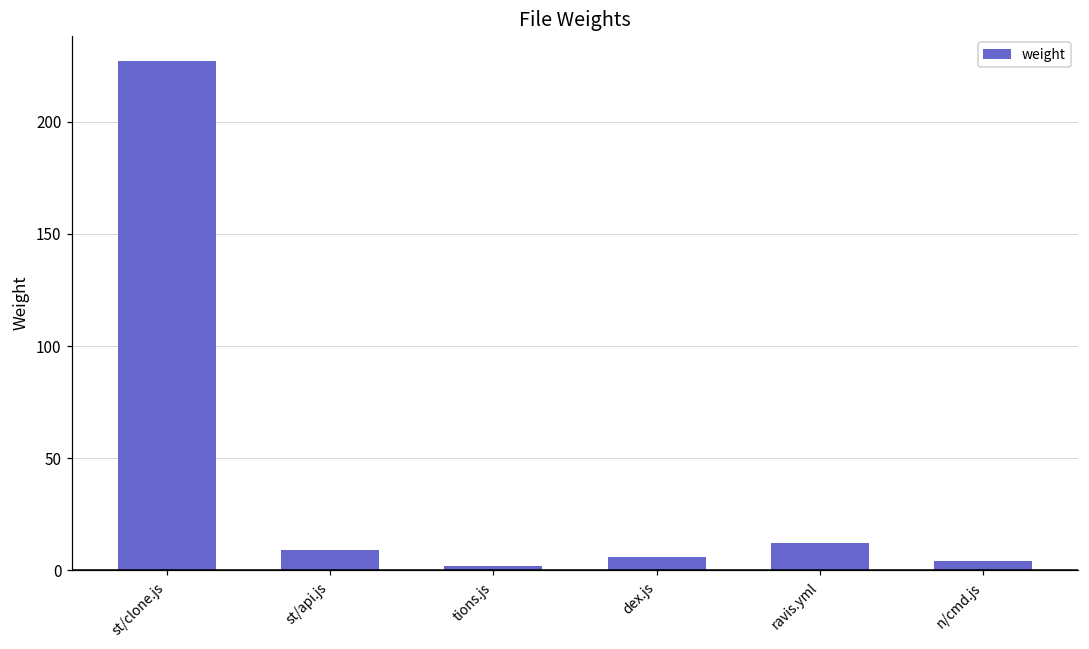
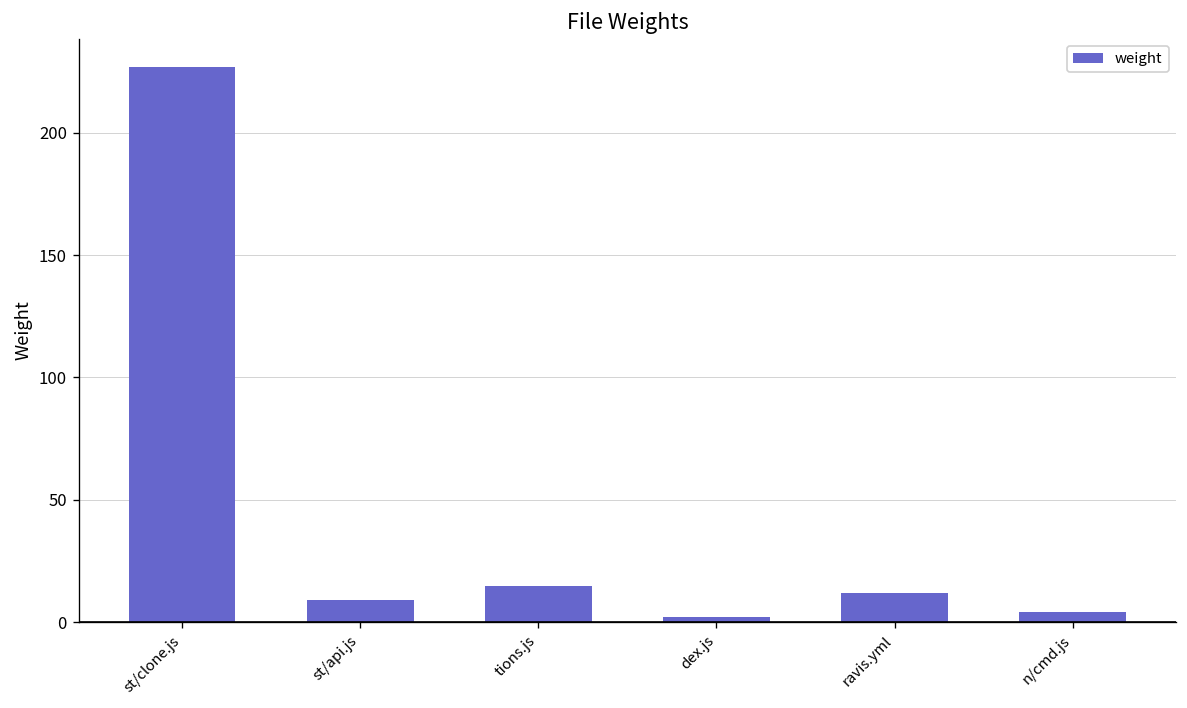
tions.js: 2 -> 15
dex.js: 6 -> 2
